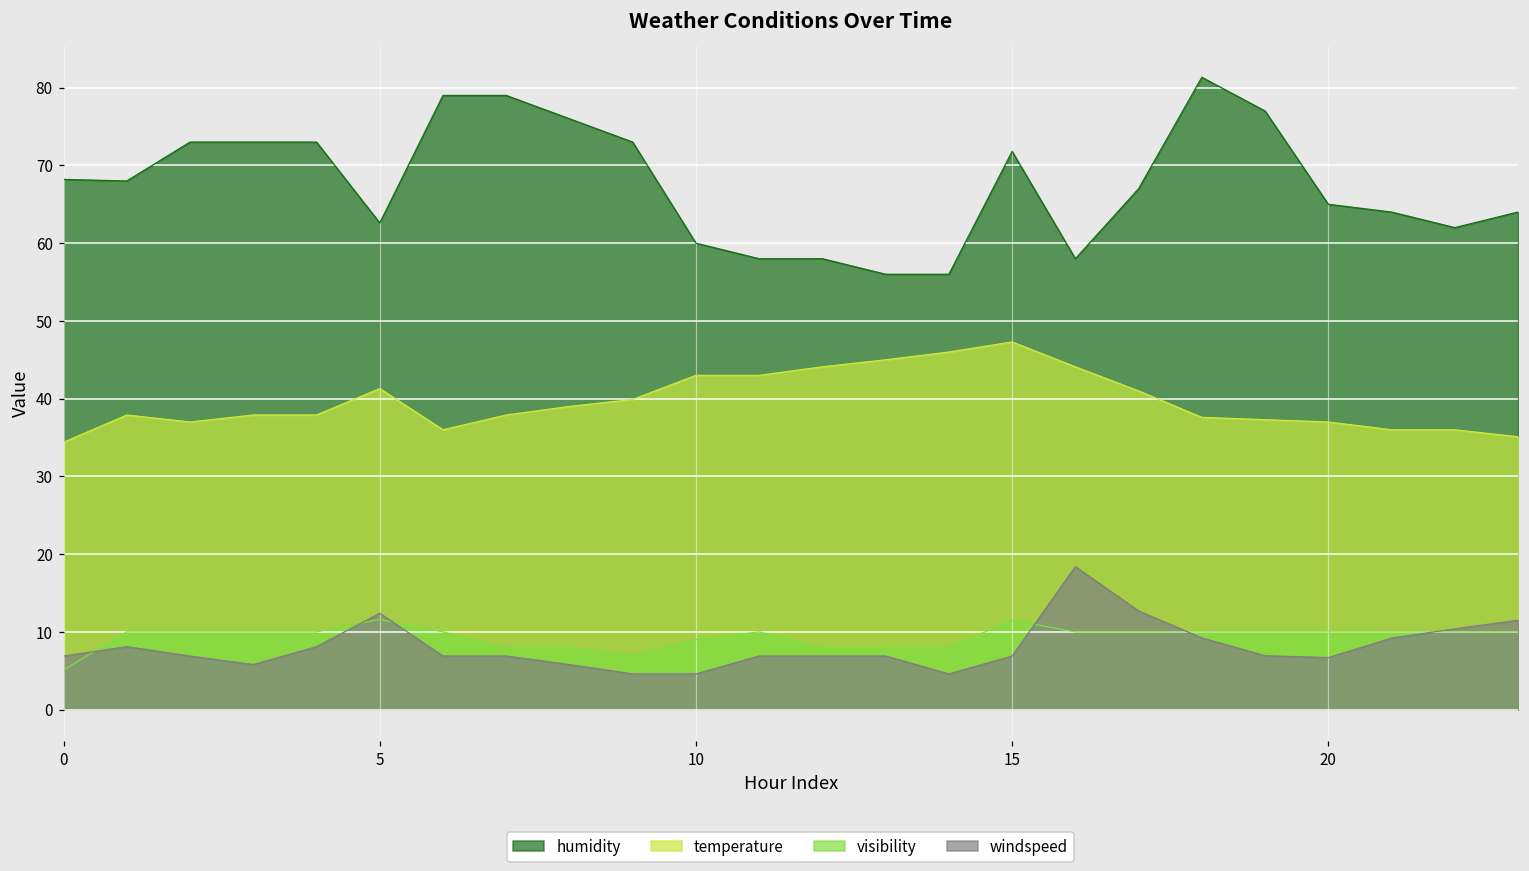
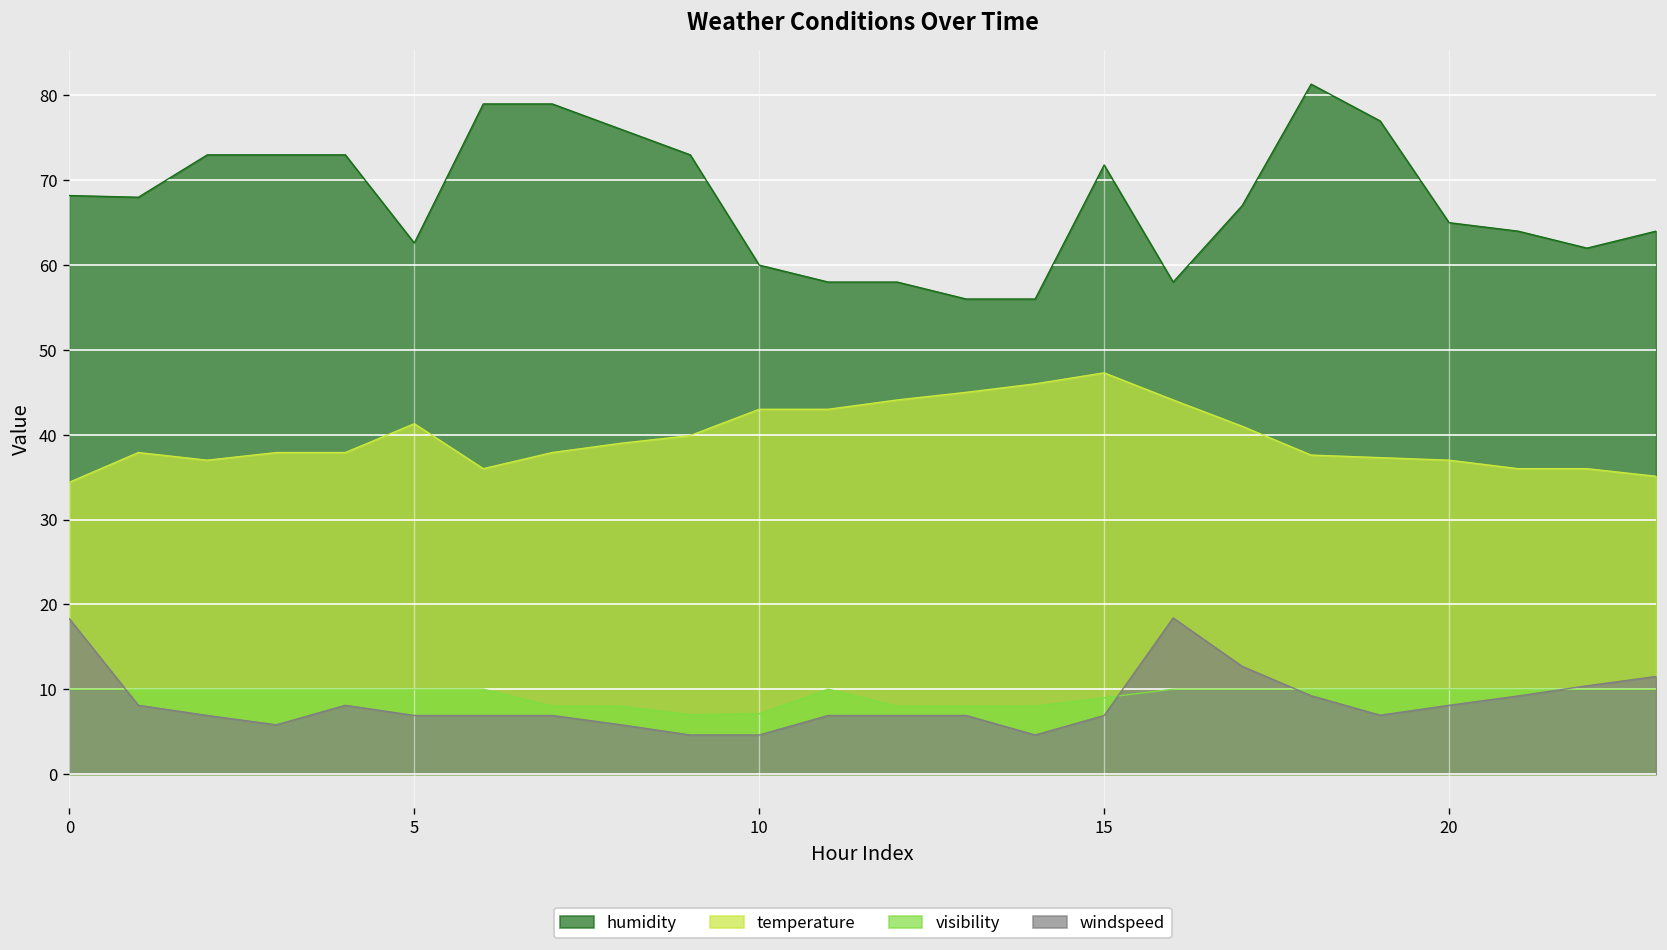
visibility, 0: 5 -> 10
windspeed, 0: 7 -> 18
visibility, 5: 12 -> 10
windspeed, 5: 12 -> 7
visibility, 10: 9 -> 7
visibility, 15: 12 -> 9
windspeed, 20: 7 -> 8
